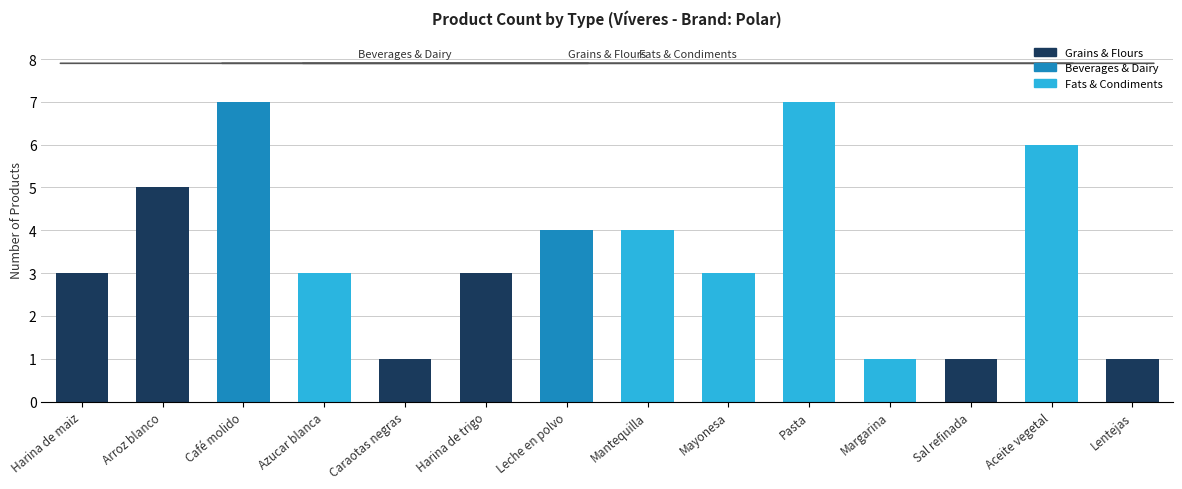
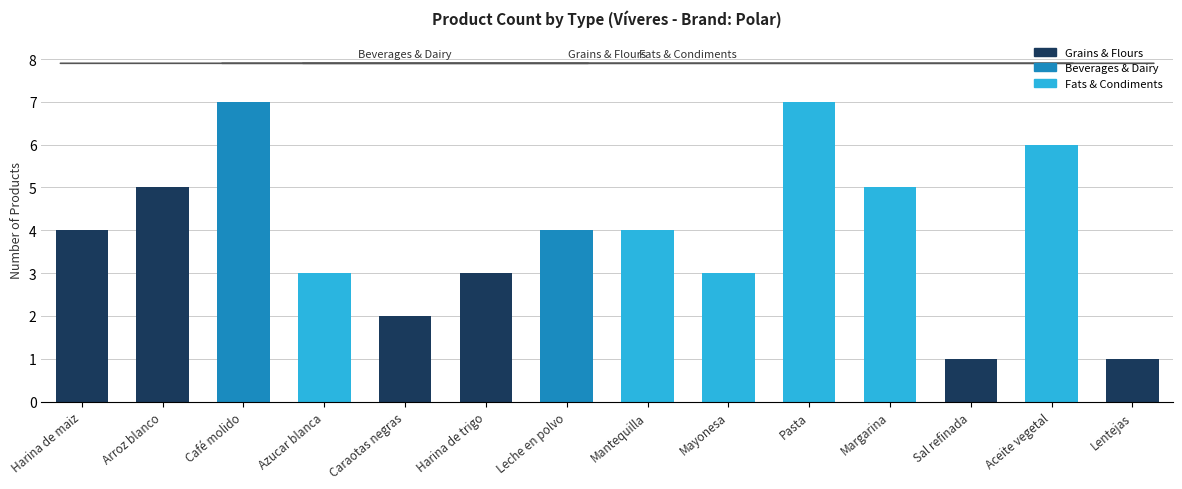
Harina de maiz: 3 -> 4
Caraotas negras: 1 -> 2
Margarina: 1 -> 5
